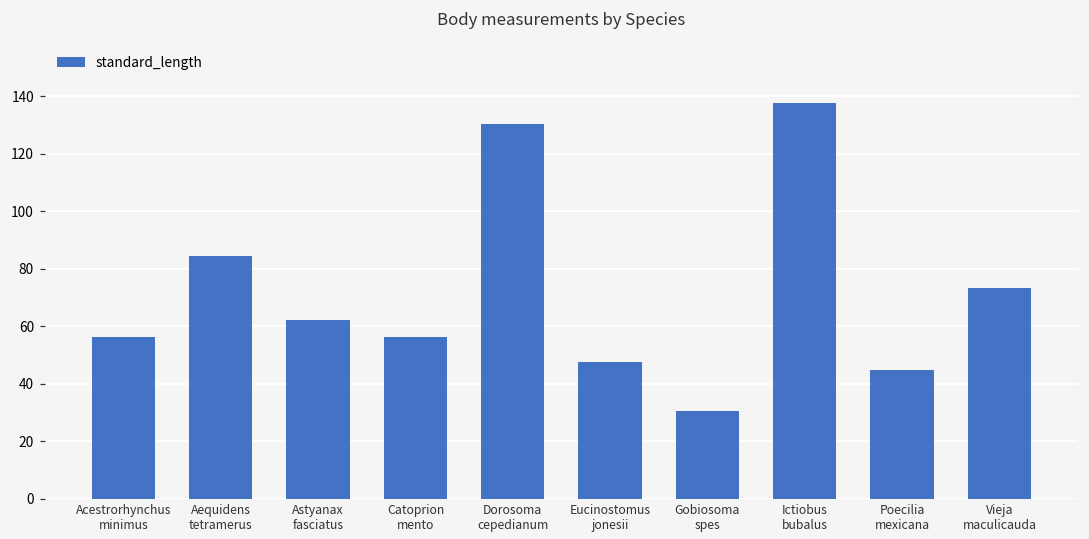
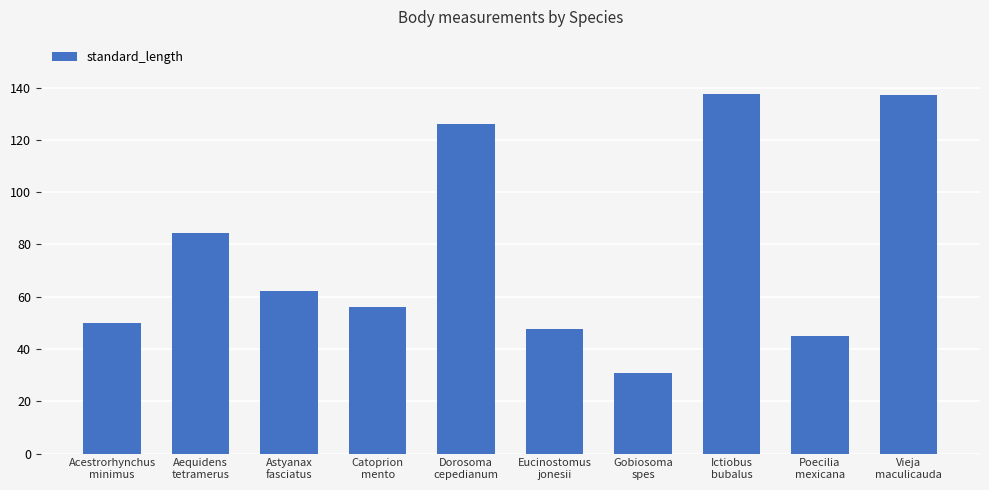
Acestrorhynchus minimus: 56 -> 50
Dorosoma cepedianum: 130 -> 126
Vieja maculicauda: 73 -> 137
